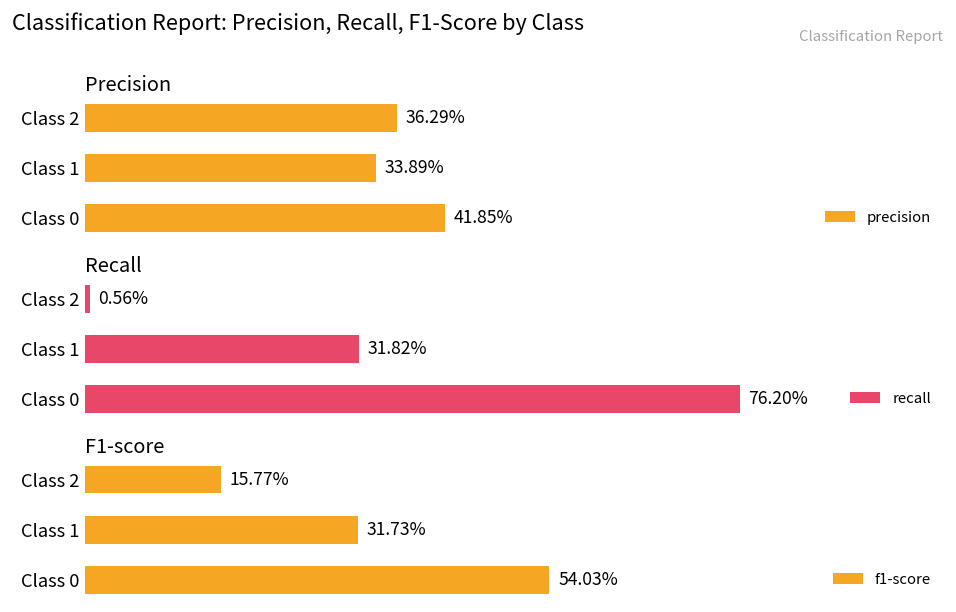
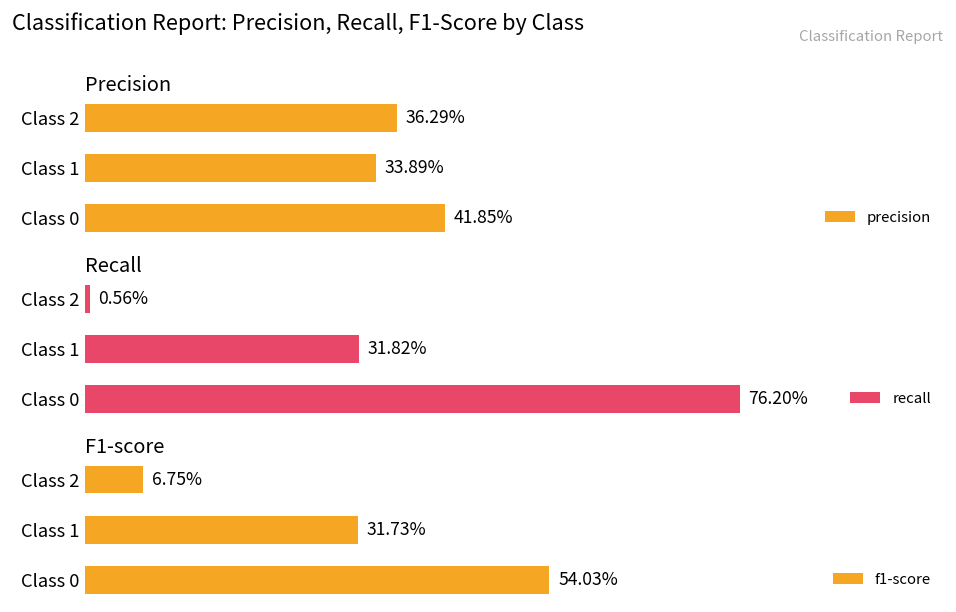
F1-score, Class 2: 15.77% -> 6.75%
